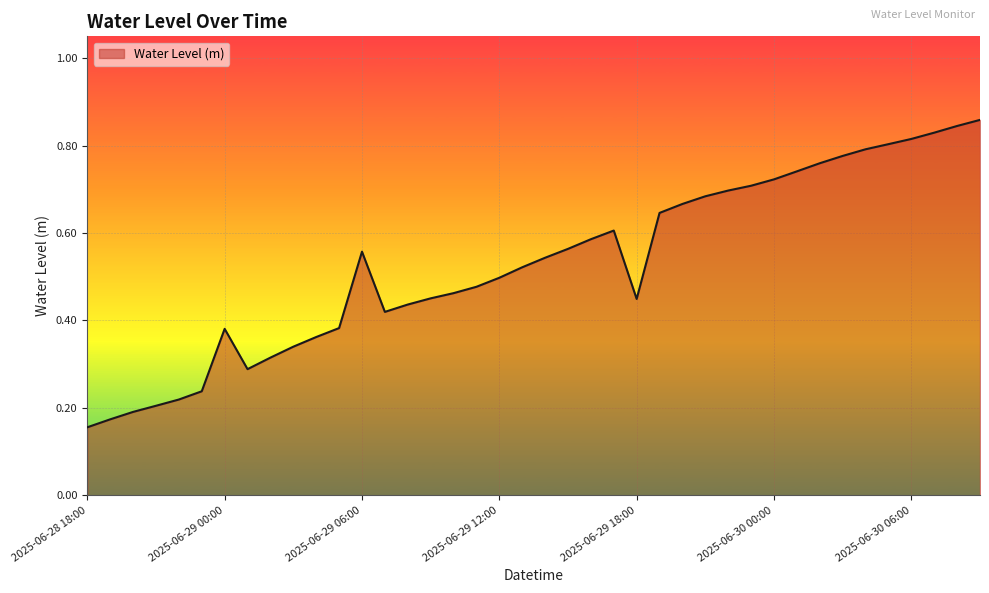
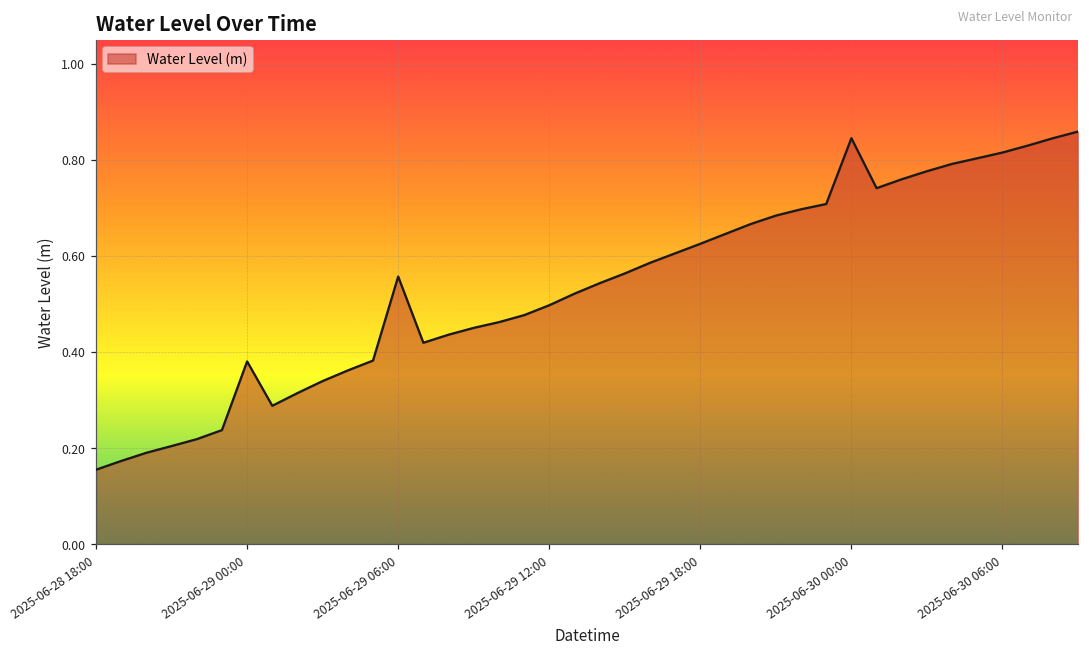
2025-06-29 18:00: 0.45 -> 0.63
2025-06-30 00:00: 0.72 -> 0.85
